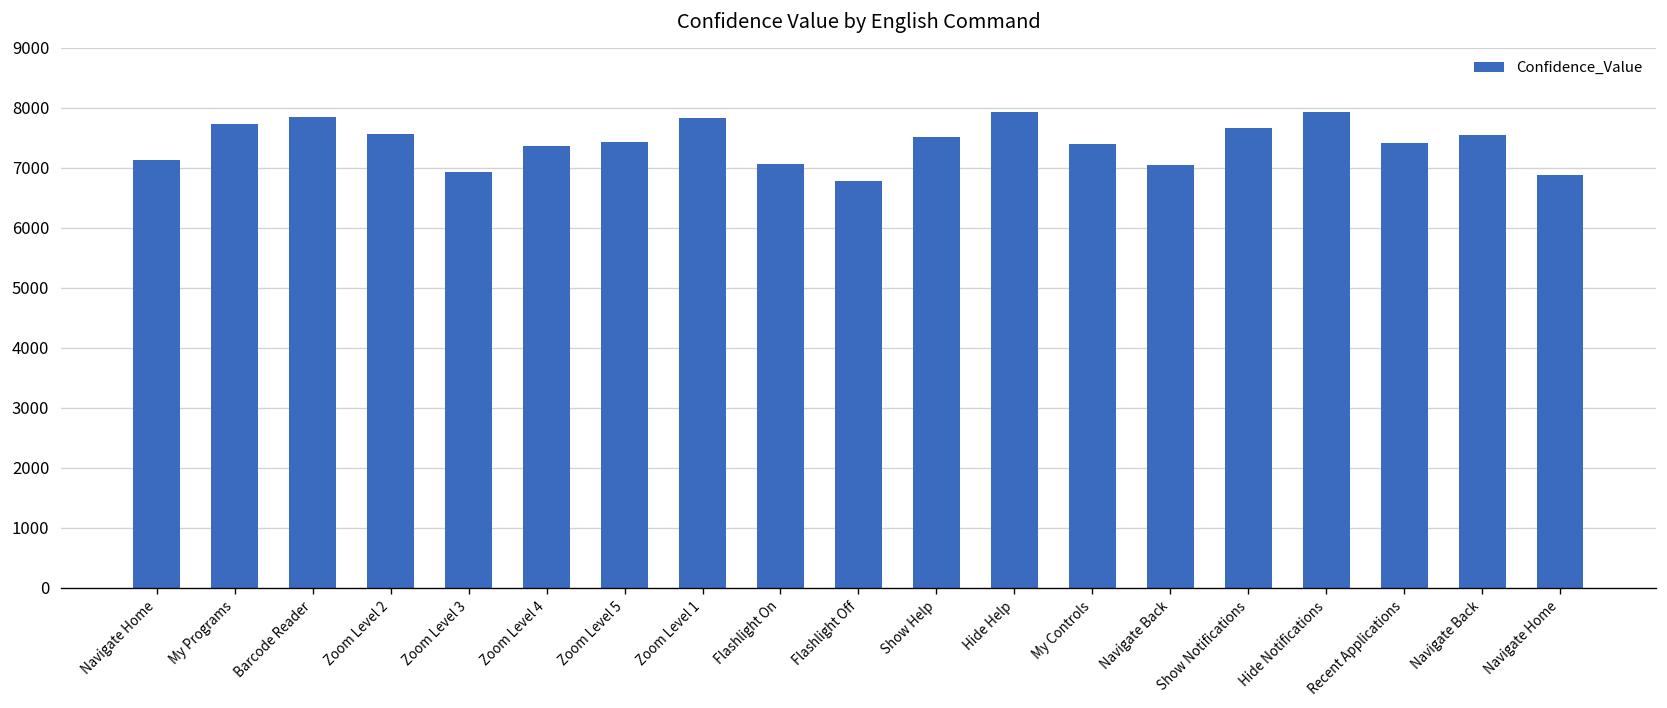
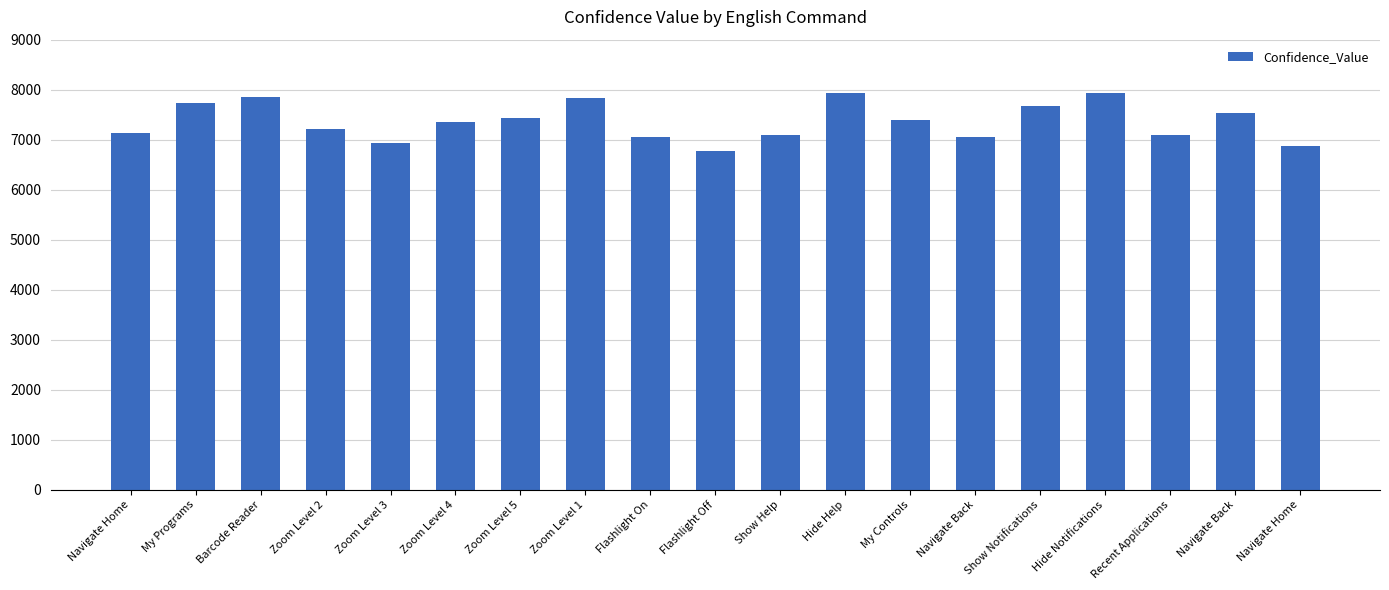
Zoom Level 2: 7600 -> 7200
Show Help: 7500 -> 7100
Recent Applications: 7400 -> 7100
